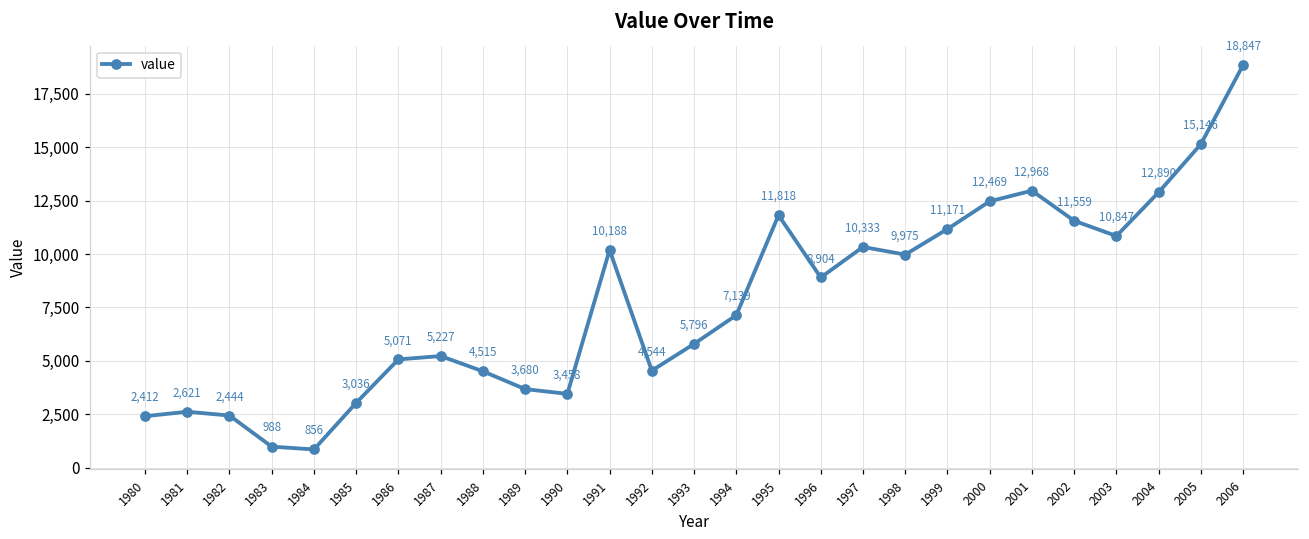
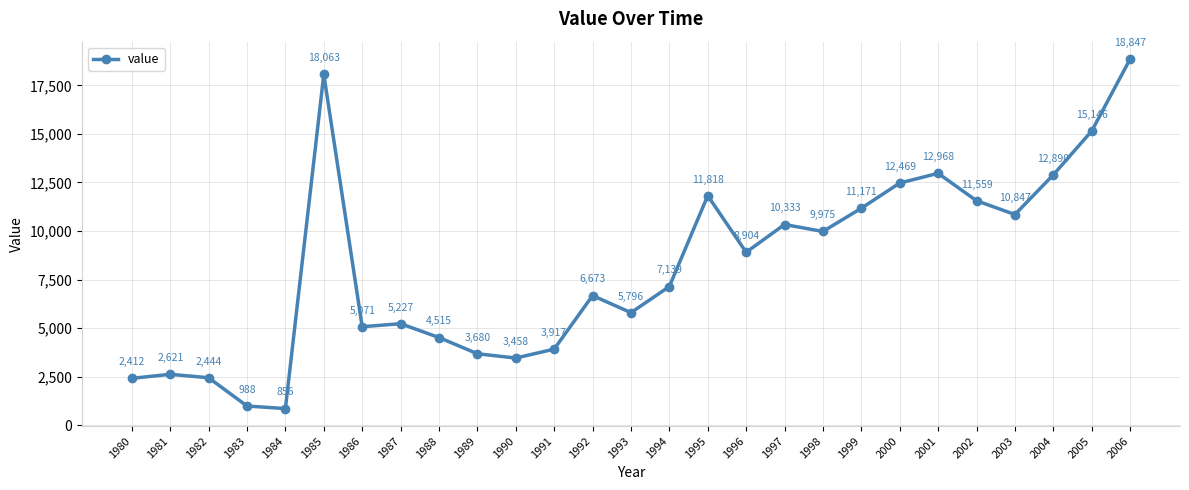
1985: 3,036 -> 18,063
1991: 10,188 -> 3,917
1992: 4,544 -> 6,673
